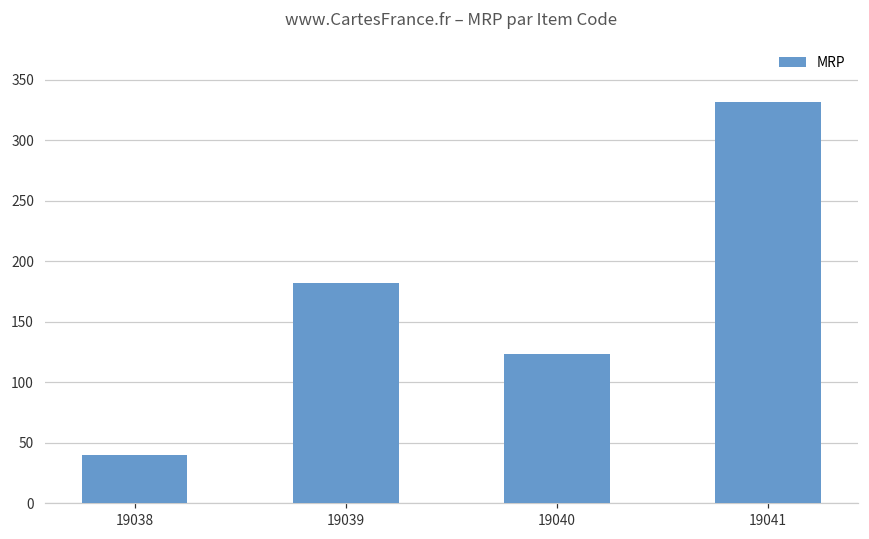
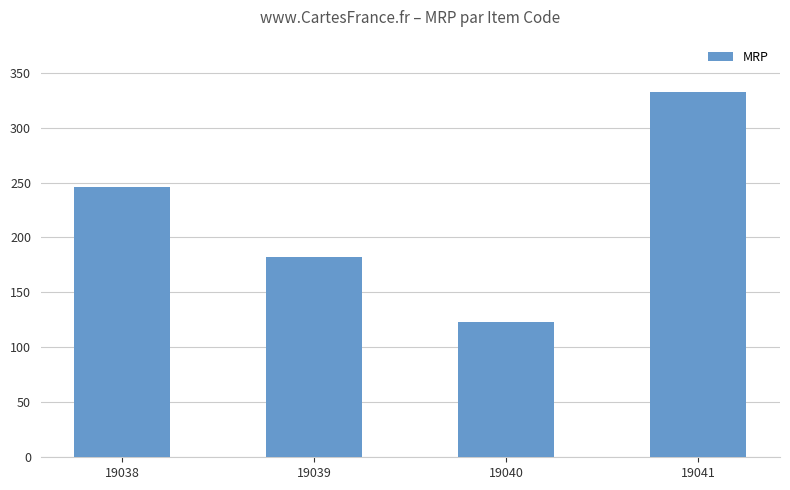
19038: 40 -> 246
